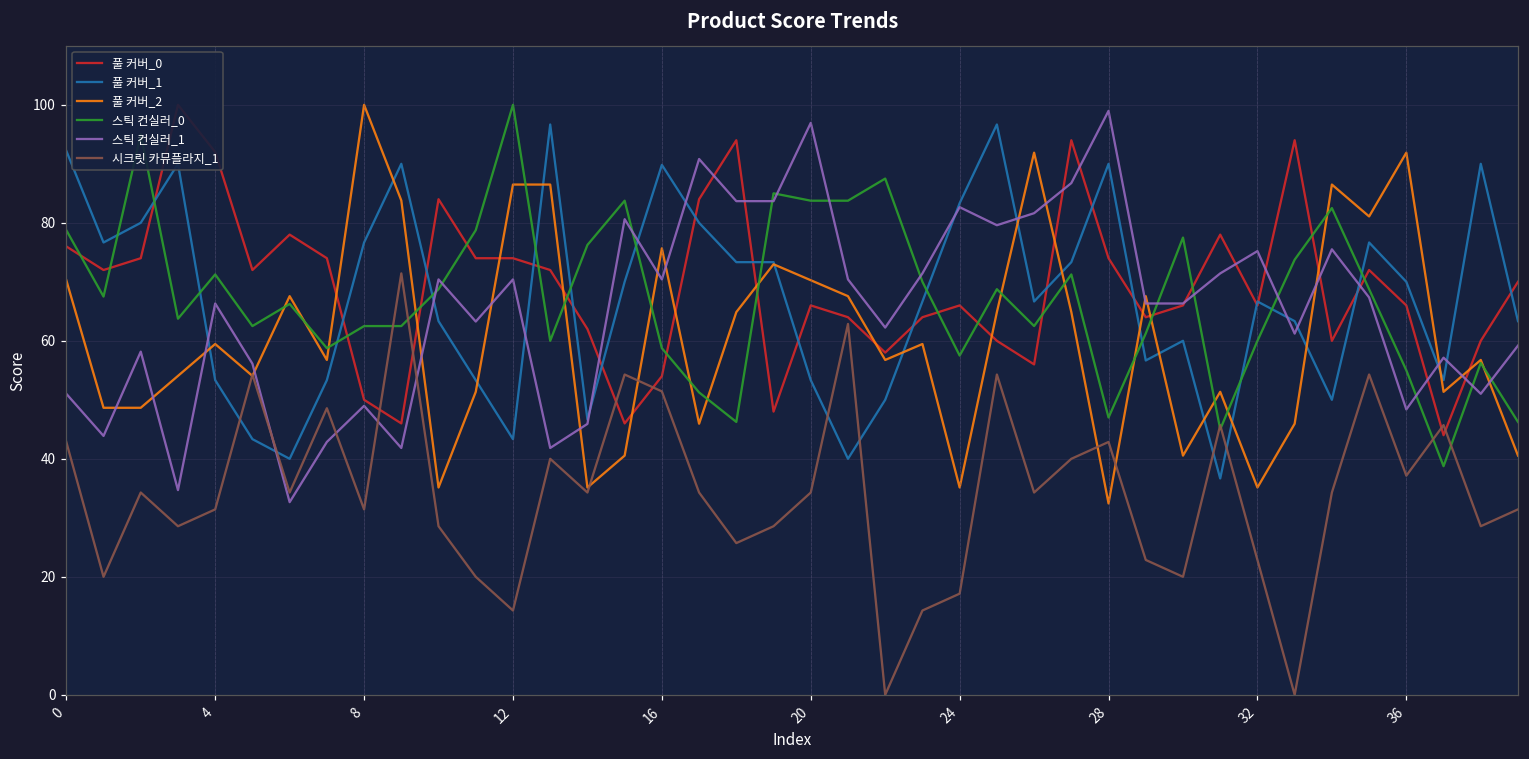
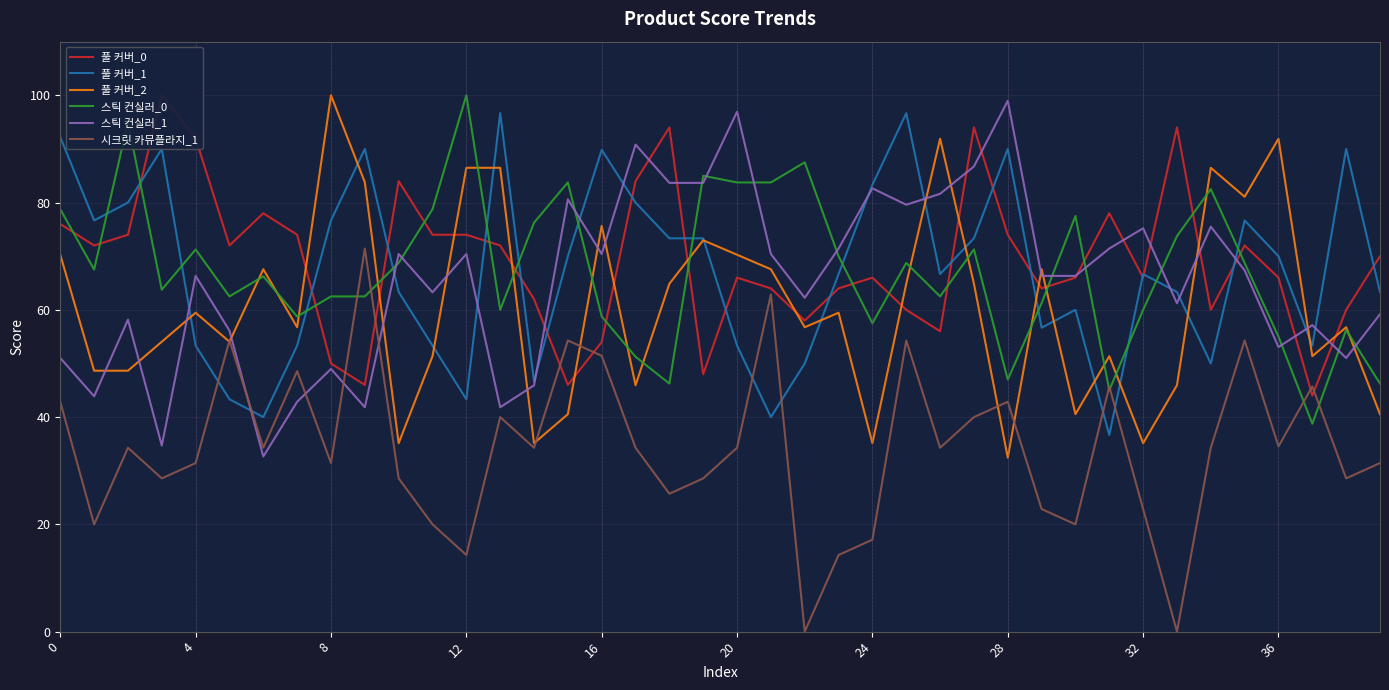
스틱 컨실러_1, 36: 48 -> 53
시크릿 카뮤플라지_1, 36: 37 -> 35
